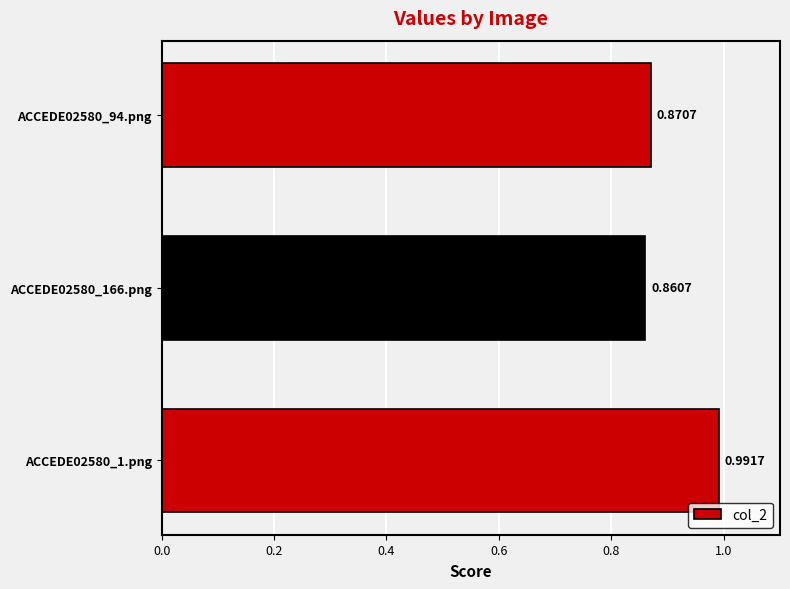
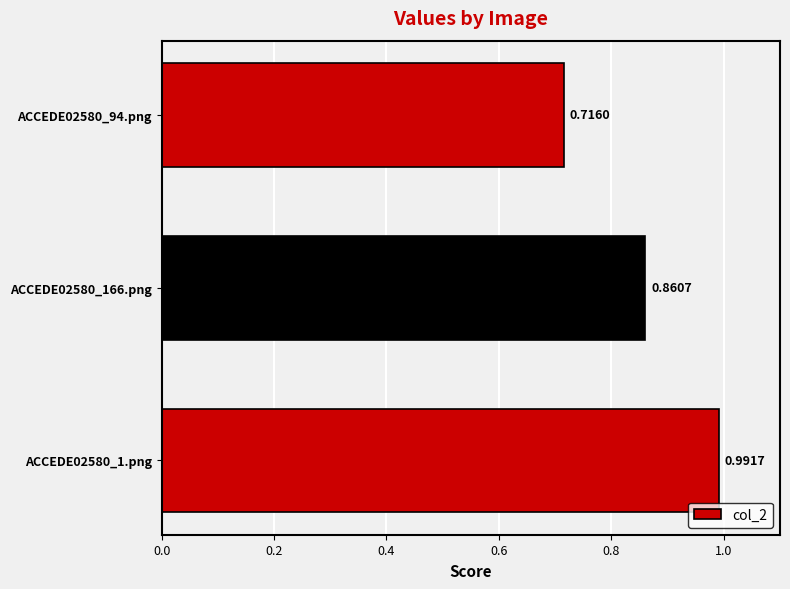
ACCEDE02580_94.png: 0.8707 -> 0.7160
